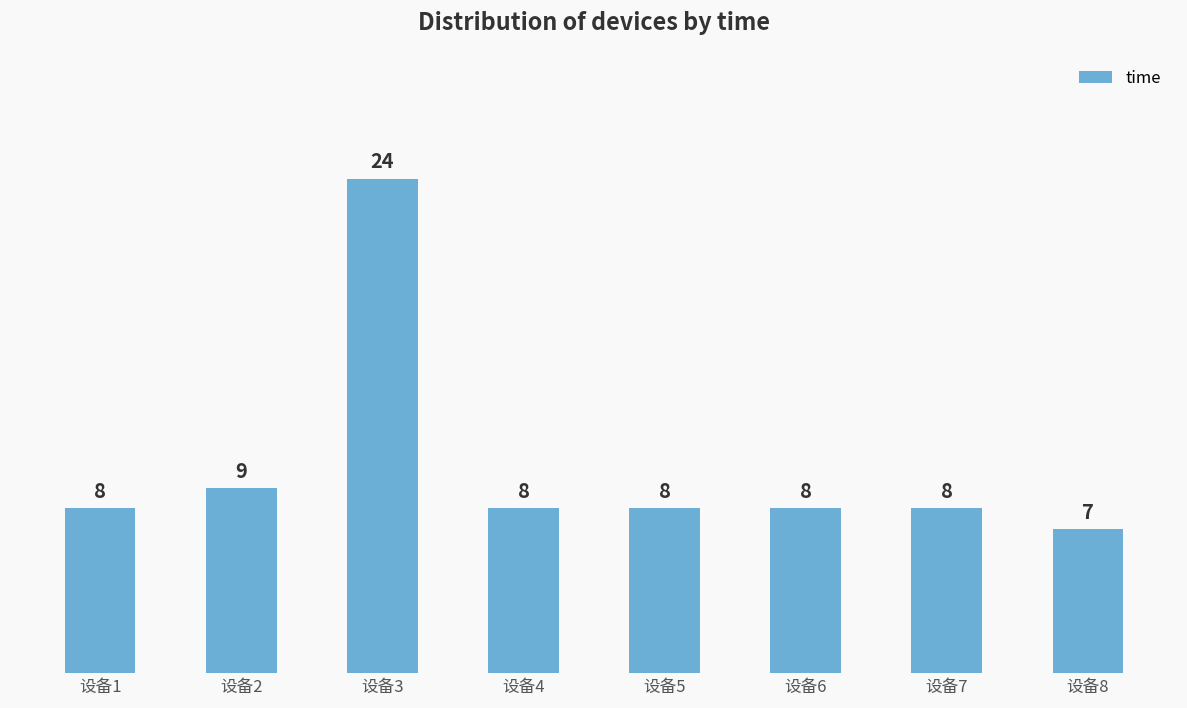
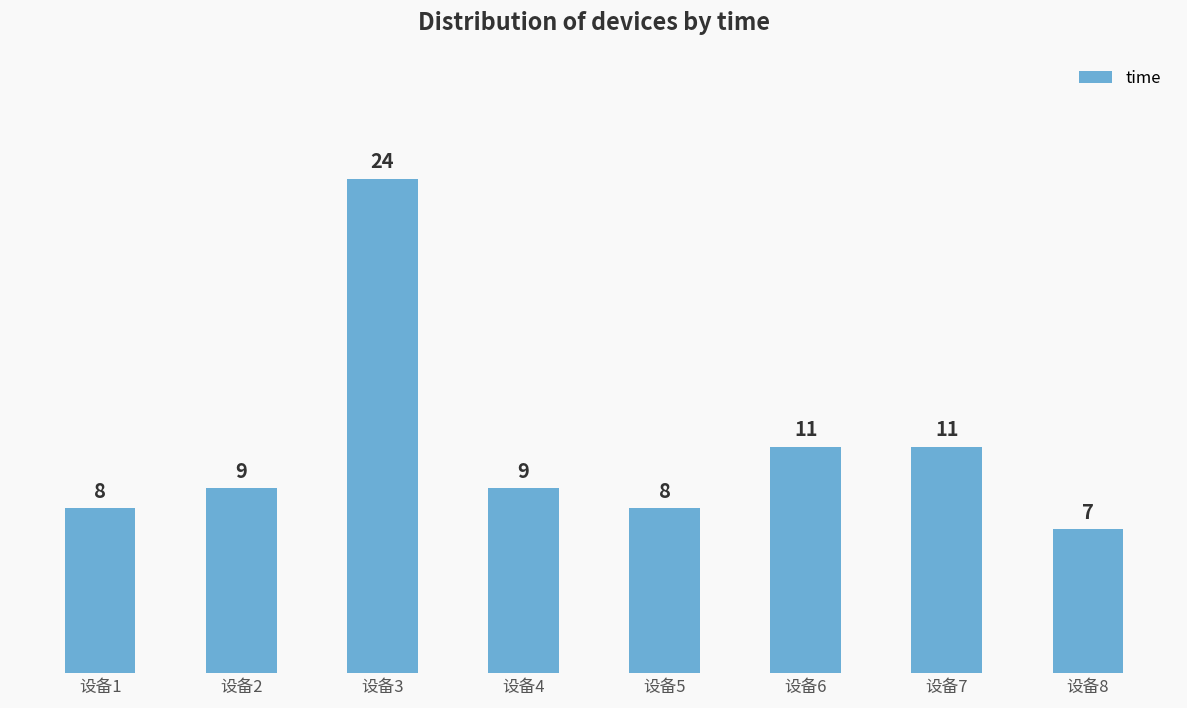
设备4: 8 -> 9
设备6: 8 -> 11
设备7: 8 -> 11
